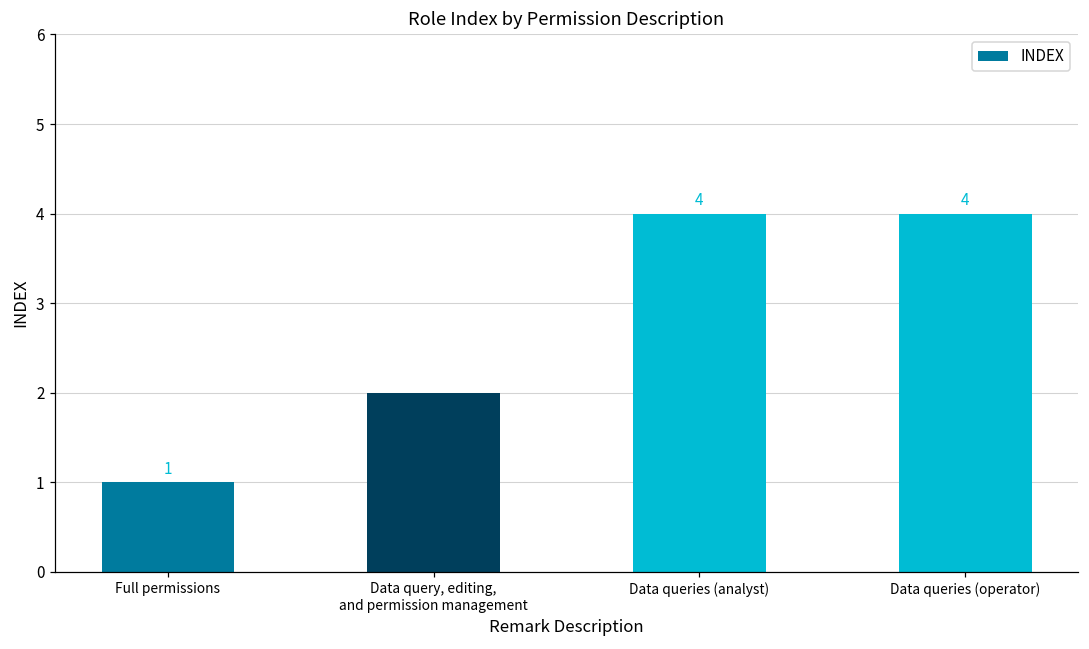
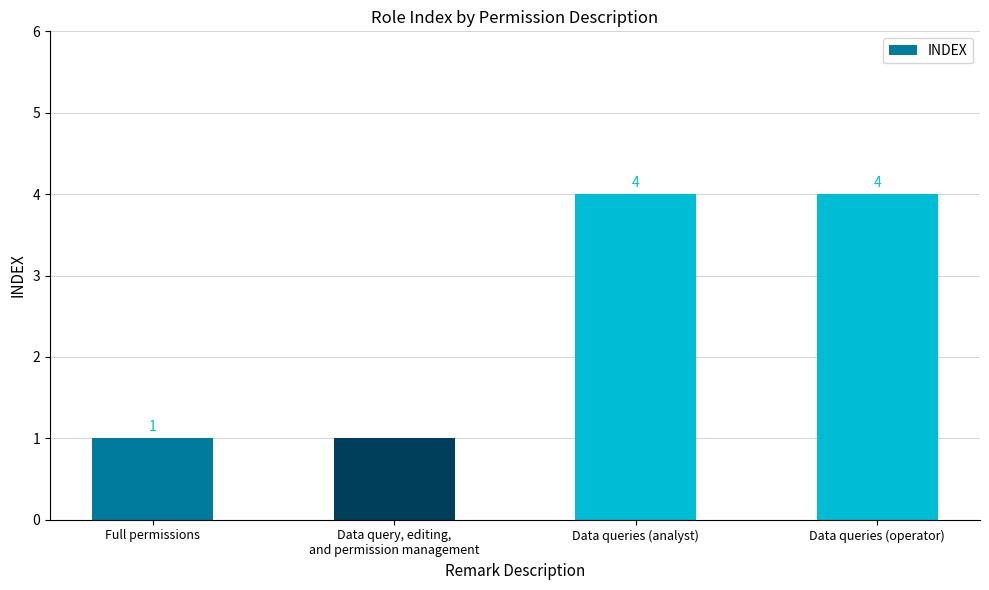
Data query, editing, and permission management: 2 -> 1
